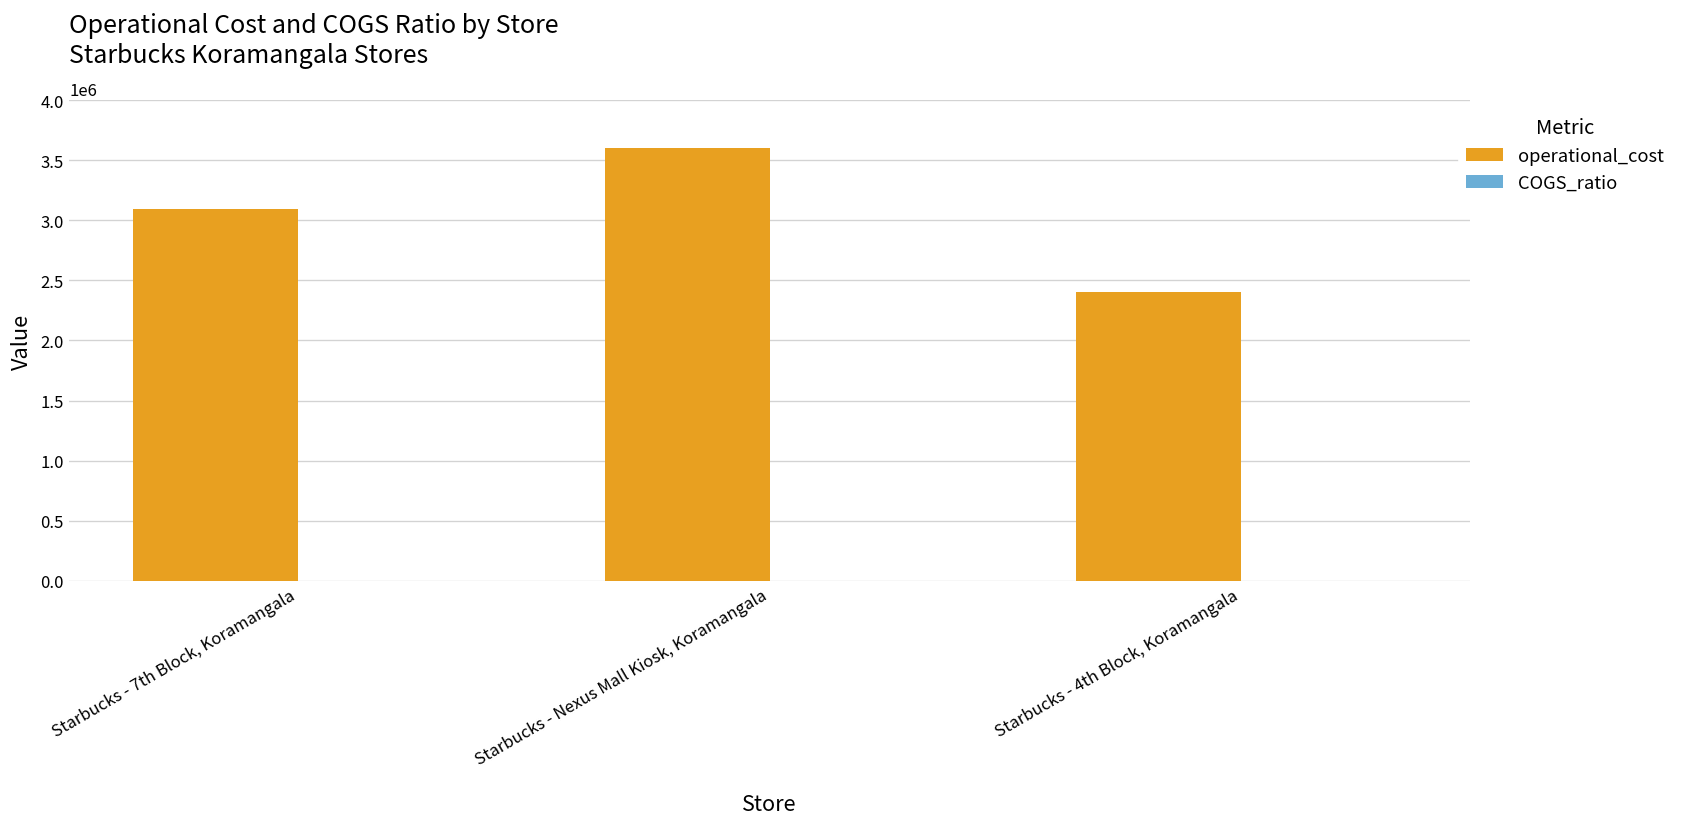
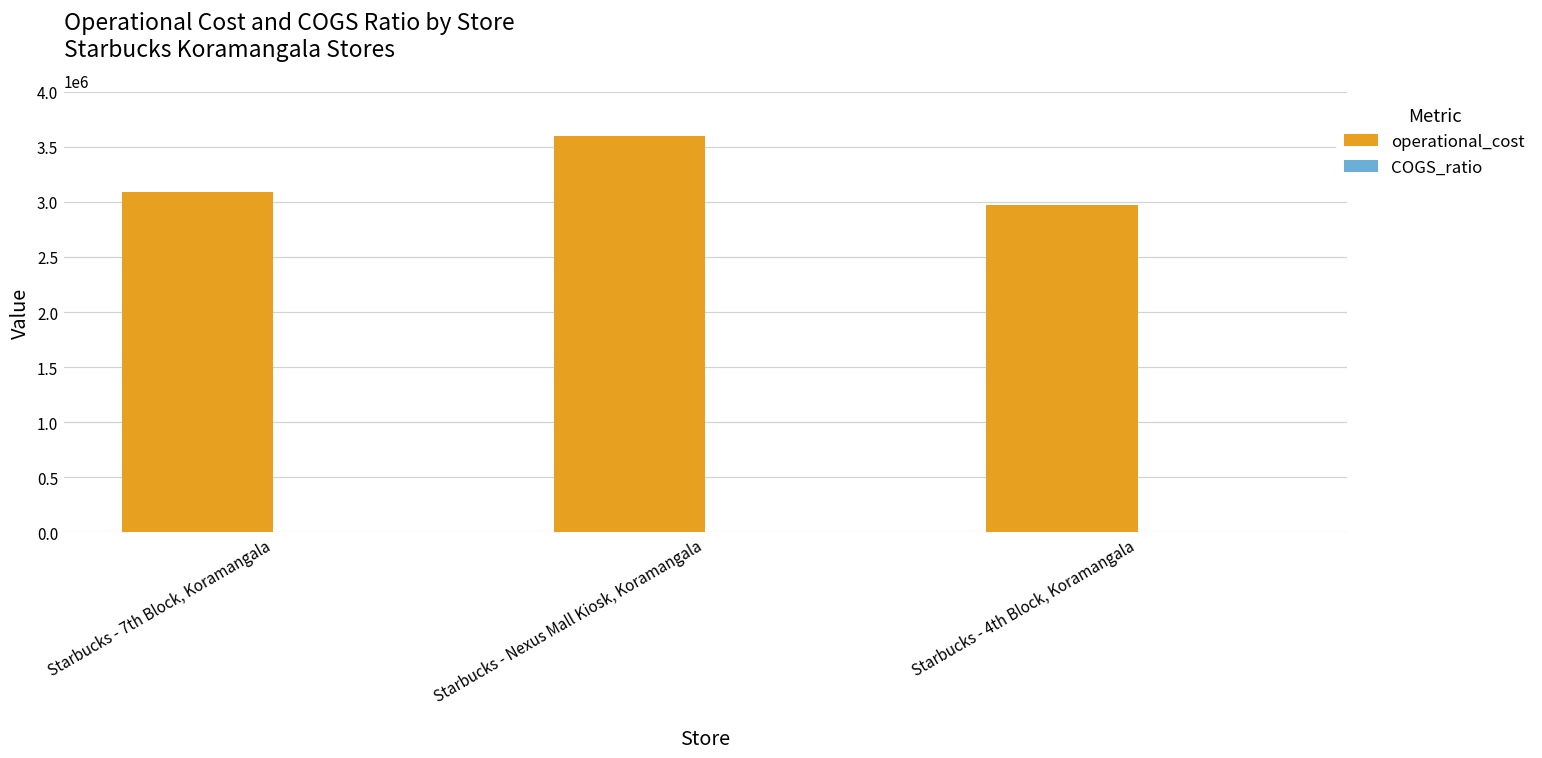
operational_cost, Starbucks - 4th Block, Koramangala: 2400000 -> 2970000
